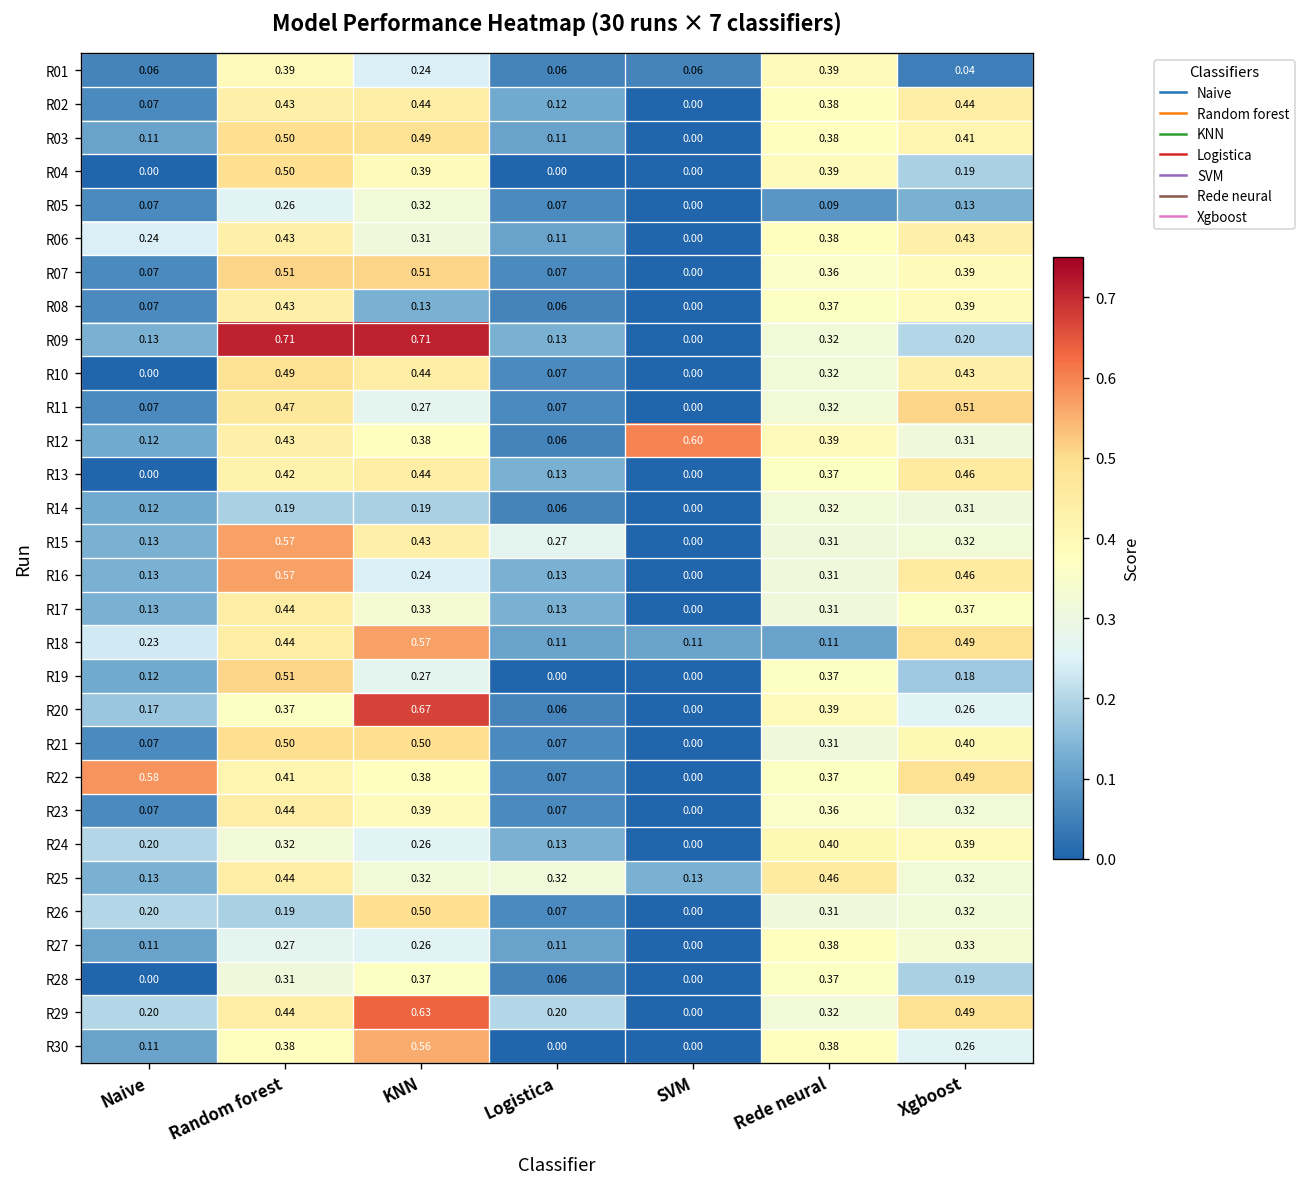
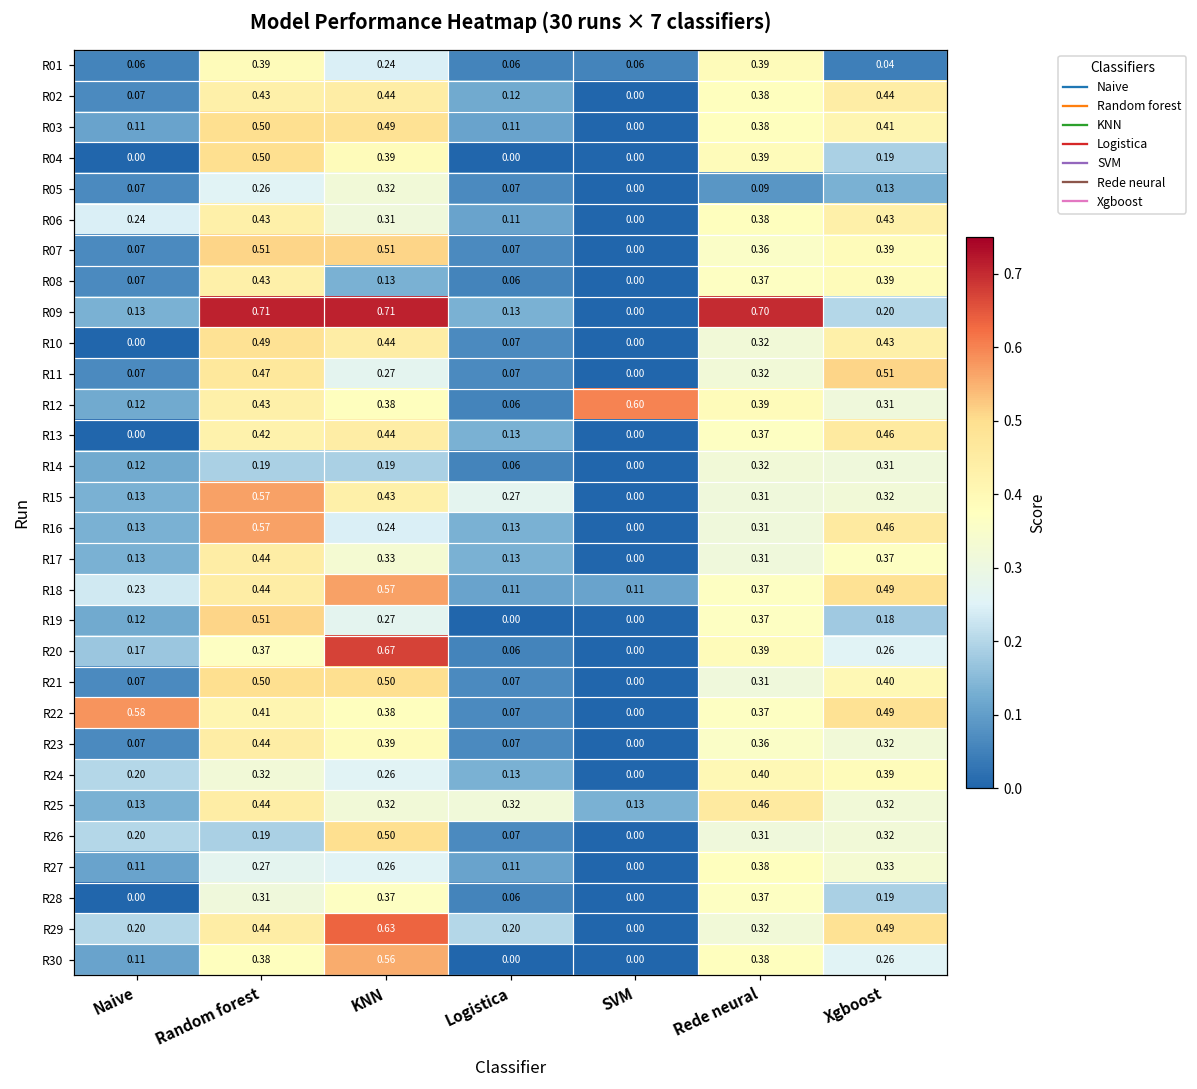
R09, Rede neural: 0.32 -> 0.70
R18, Rede neural: 0.11 -> 0.37
